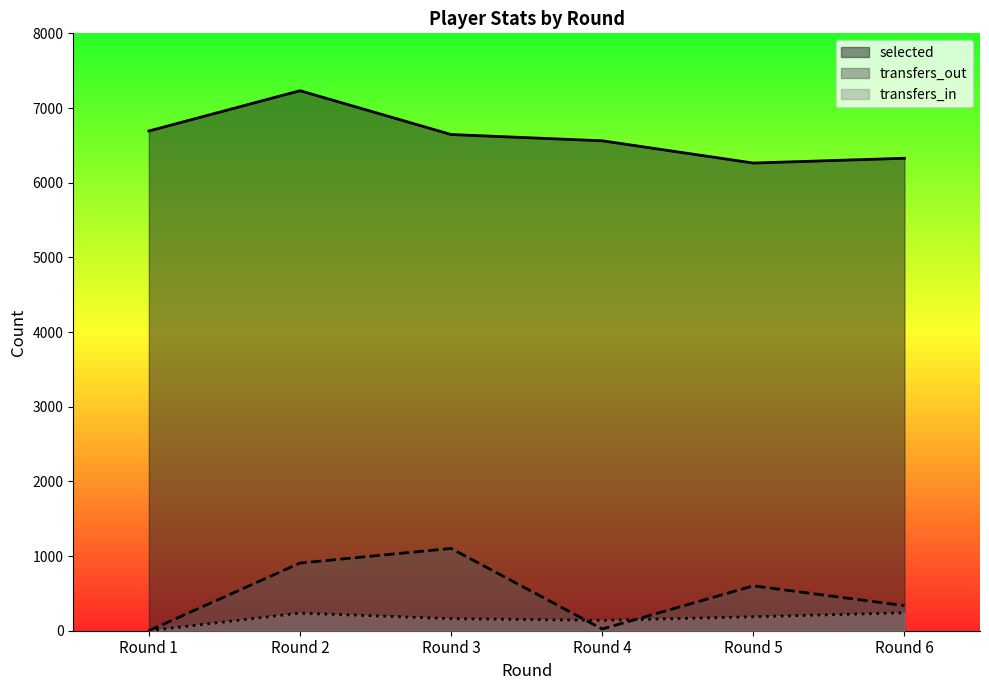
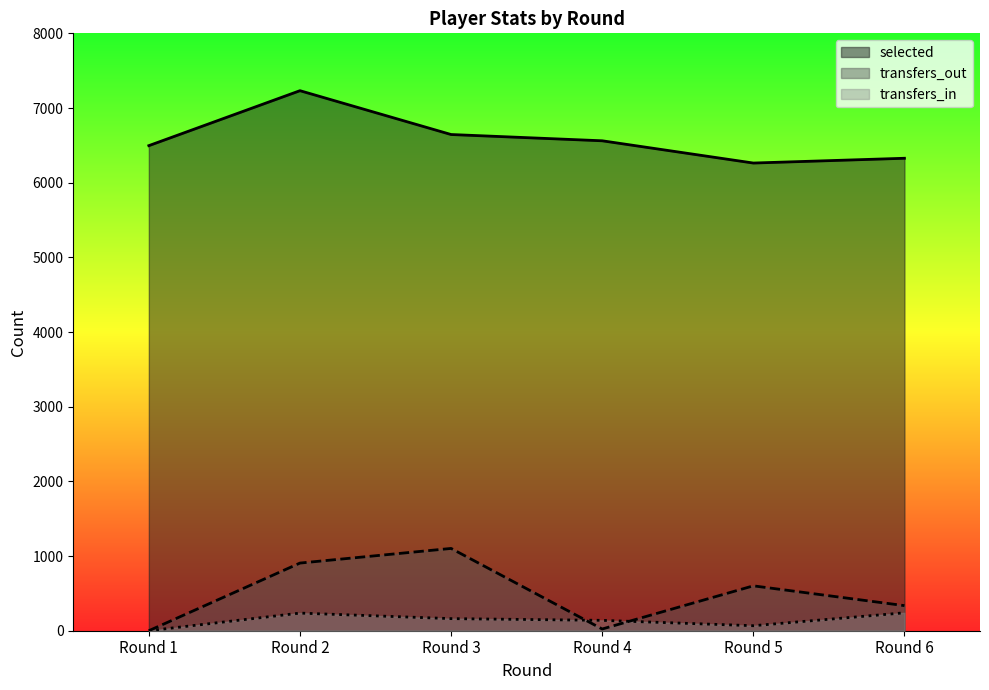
selected, Round 1: 6700 -> 6500
transfers_in, Round 5: 200 -> 100
